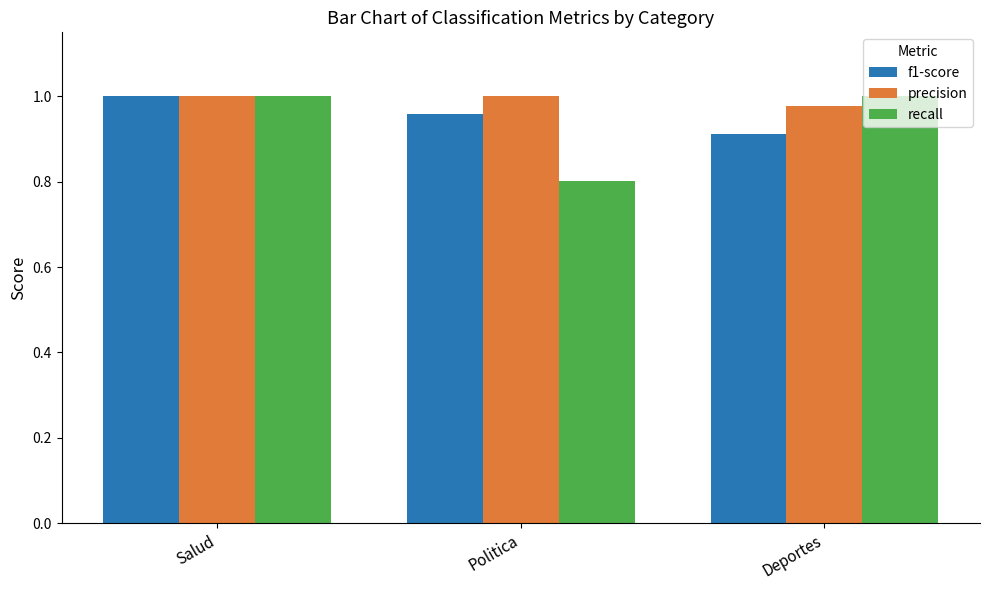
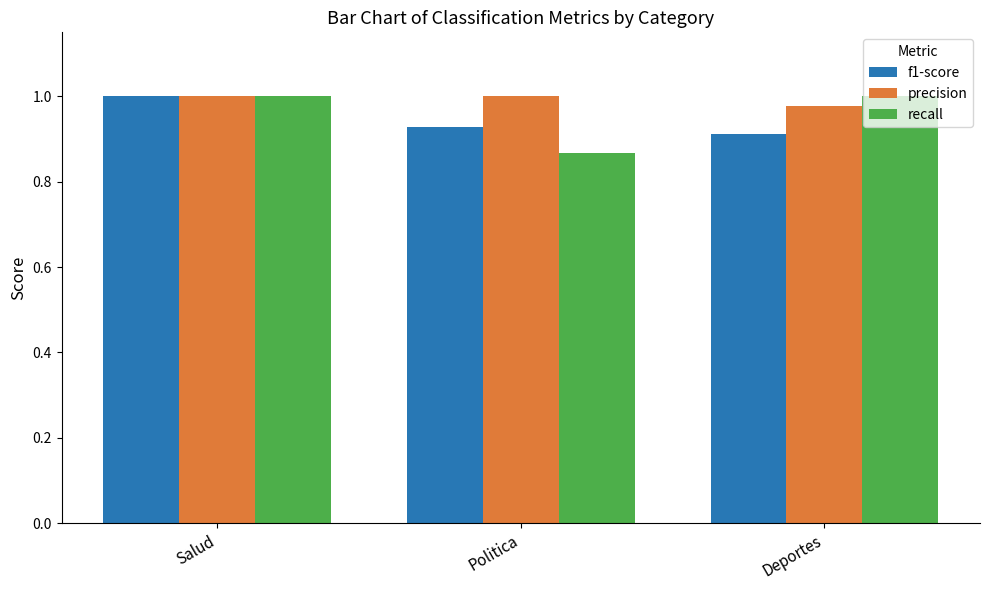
f1-score, Politica: 0.96 -> 0.93
recall, Politica: 0.80 -> 0.87
